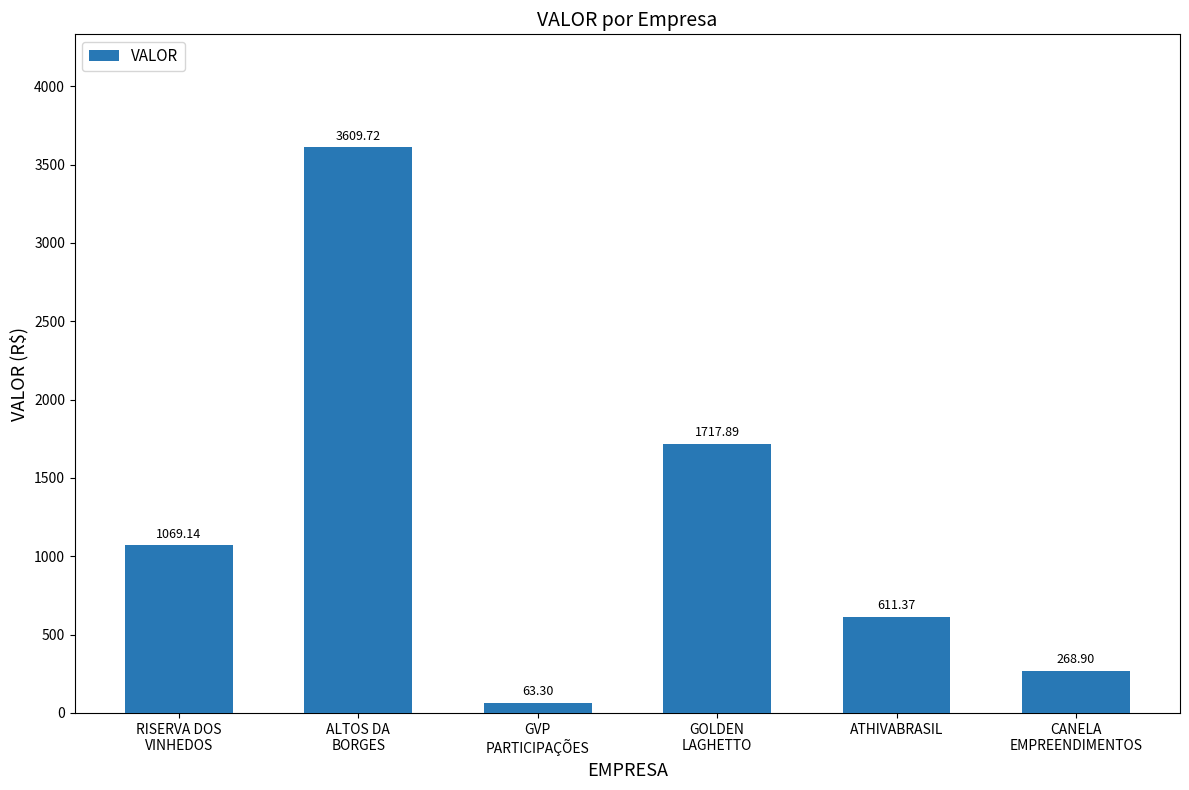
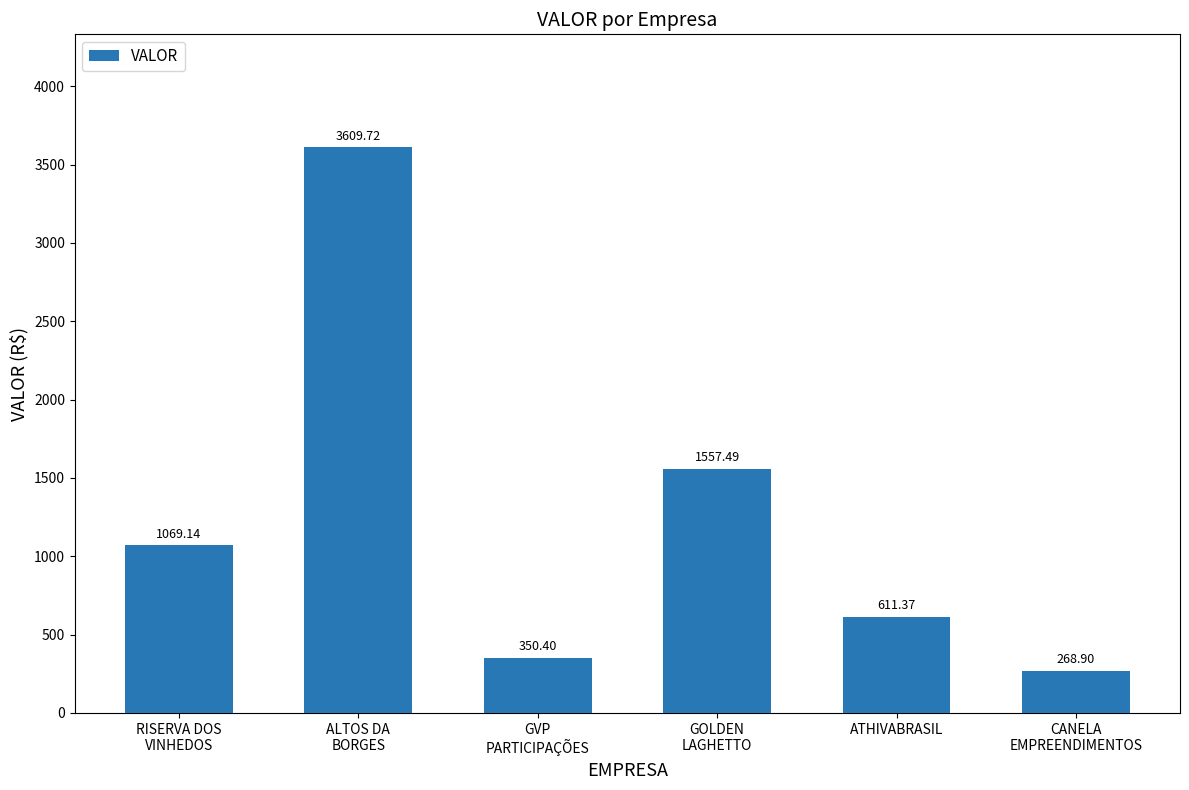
GVP PARTICIPAÇÕES: 63.30 -> 350.40
GOLDEN LAGHETTO: 1717.89 -> 1557.49
